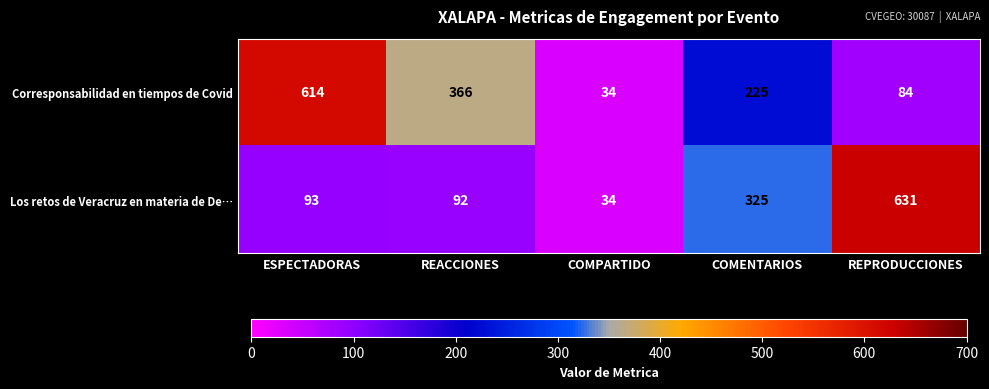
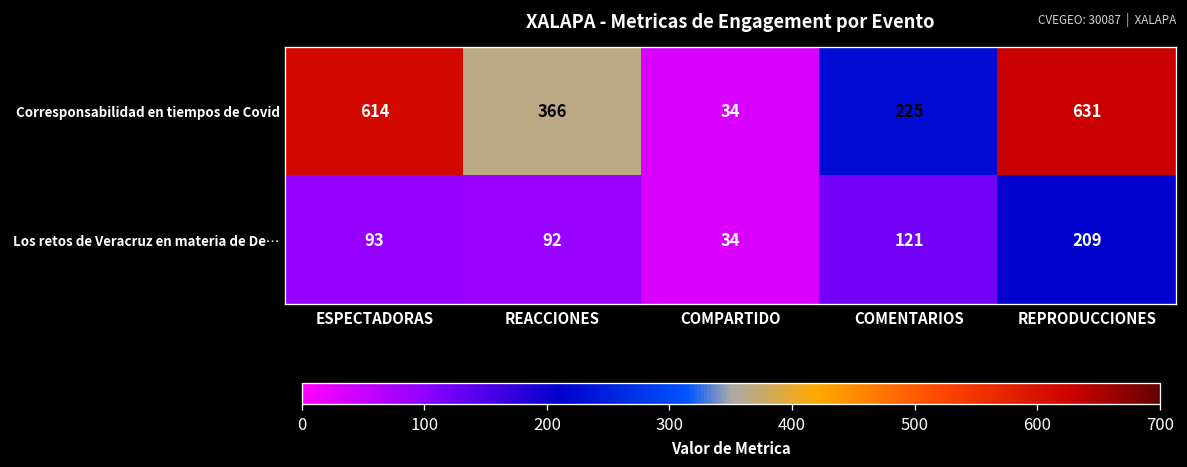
Corresponsabilidad en tiempos de Covid, REPRODUCCIONES: 84 -> 631
Los retos de Veracruz en materia de De…, COMENTARIOS: 325 -> 121
Los retos de Veracruz en materia de De…, REPRODUCCIONES: 631 -> 209
